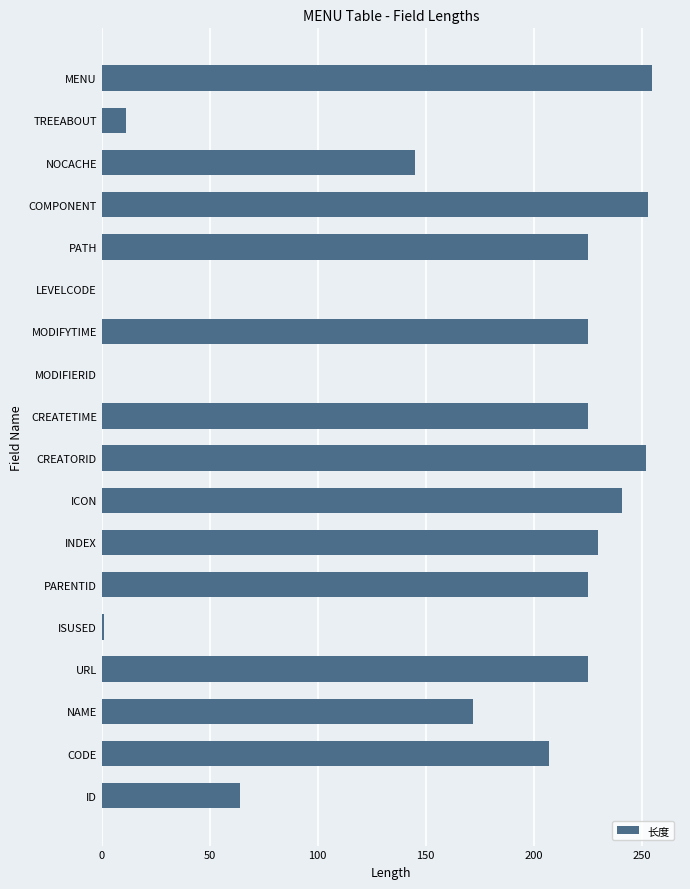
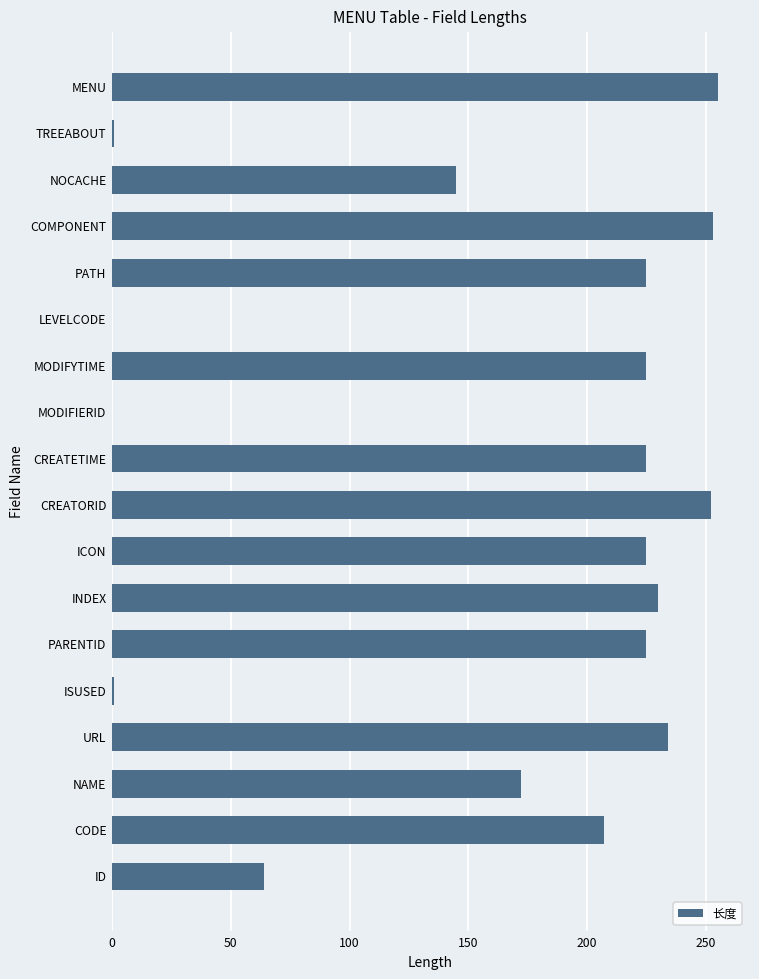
TREEABOUT: 11 -> 1
ICON: 241 -> 225
URL: 225 -> 234
